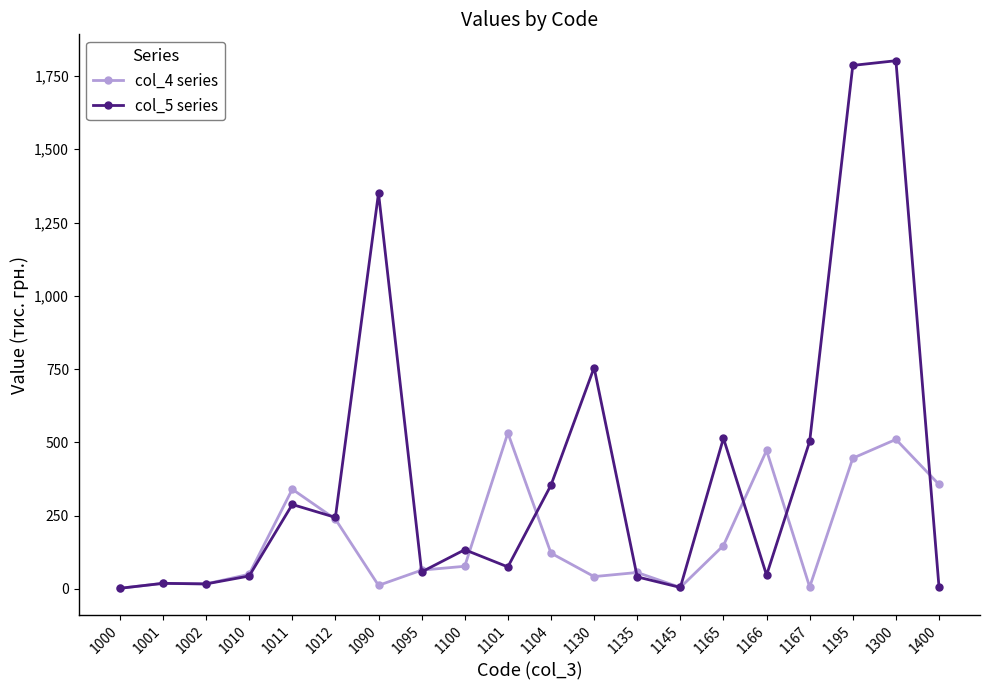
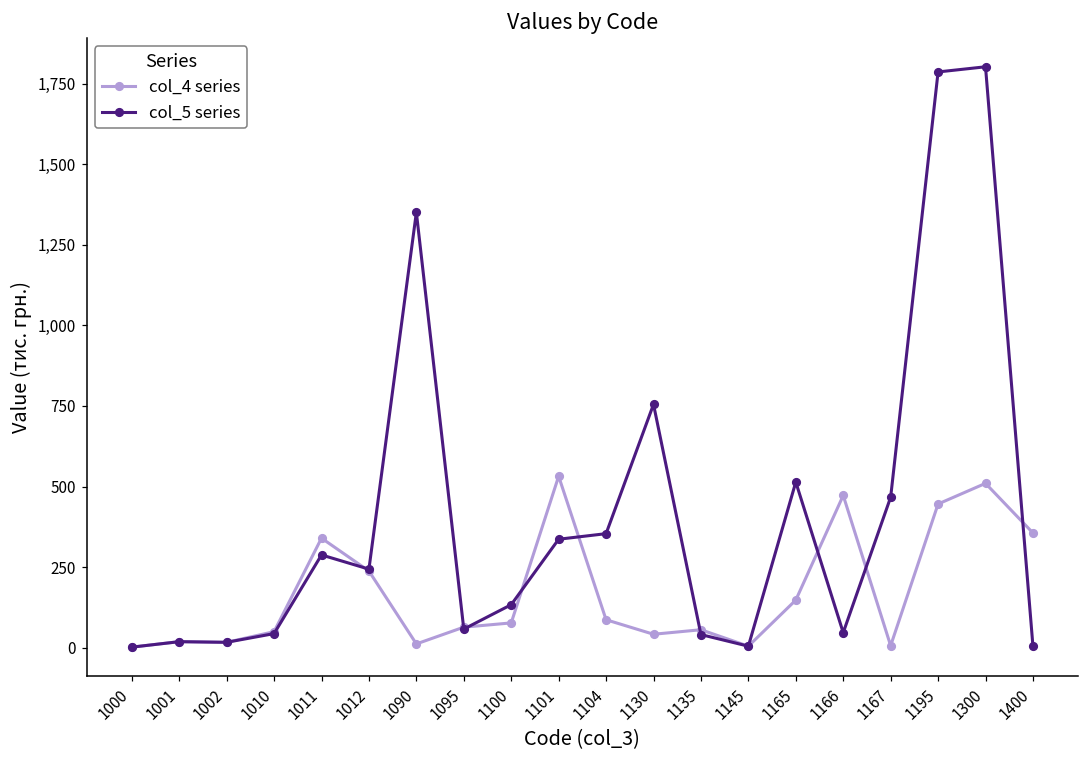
col_5 series, 1101: 80 -> 340
col_4 series, 1104: 120 -> 90
col_5 series, 1167: 500 -> 470
